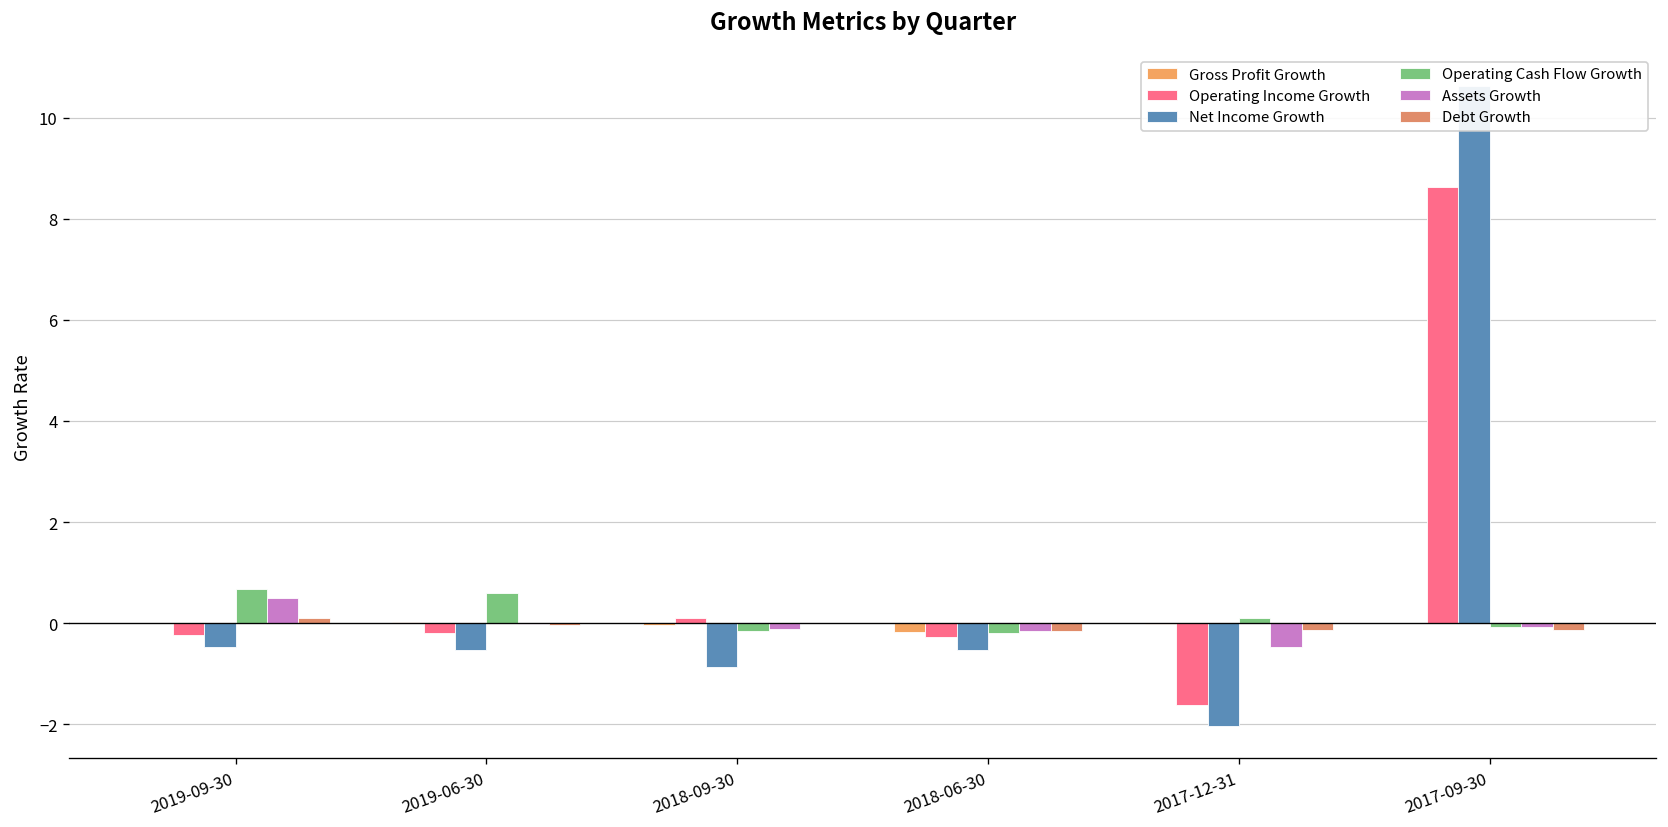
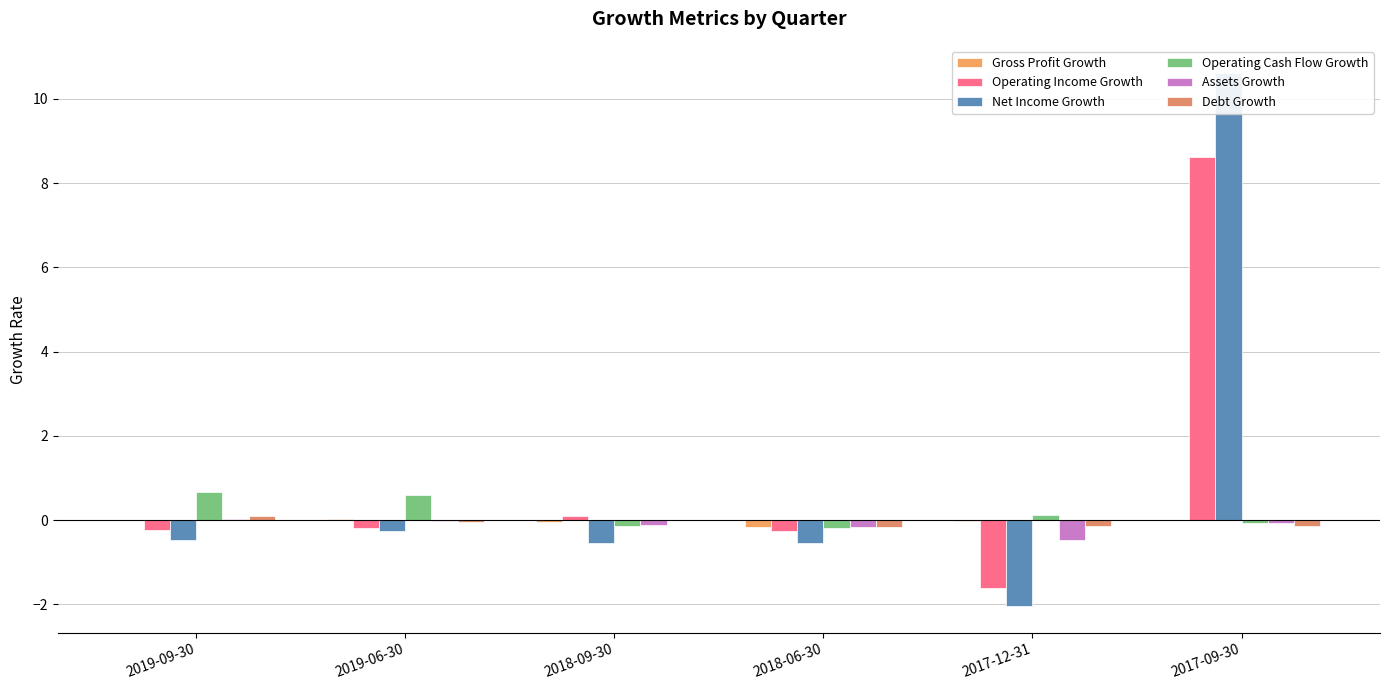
Assets Growth, 2019-09-30: 0.5 -> 0.0
Net Income Growth, 2019-06-30: -0.5 -> -0.3
Net Income Growth, 2018-09-30: -0.9 -> -0.5
